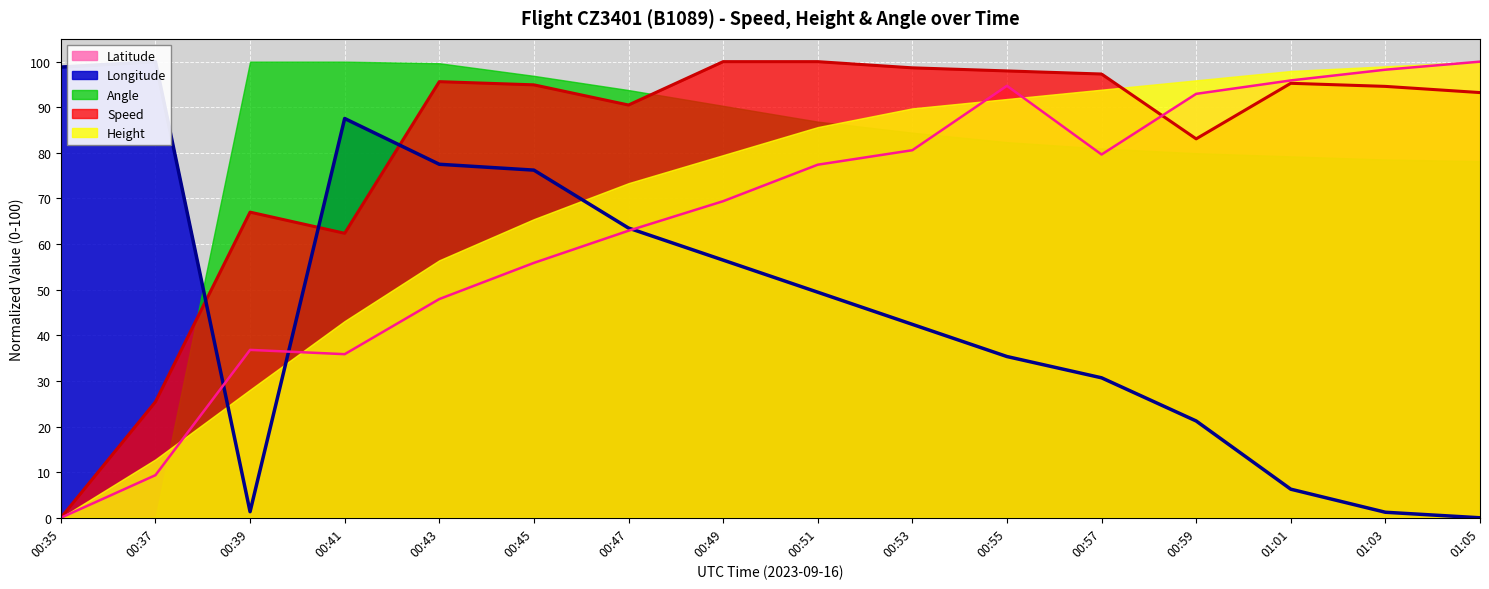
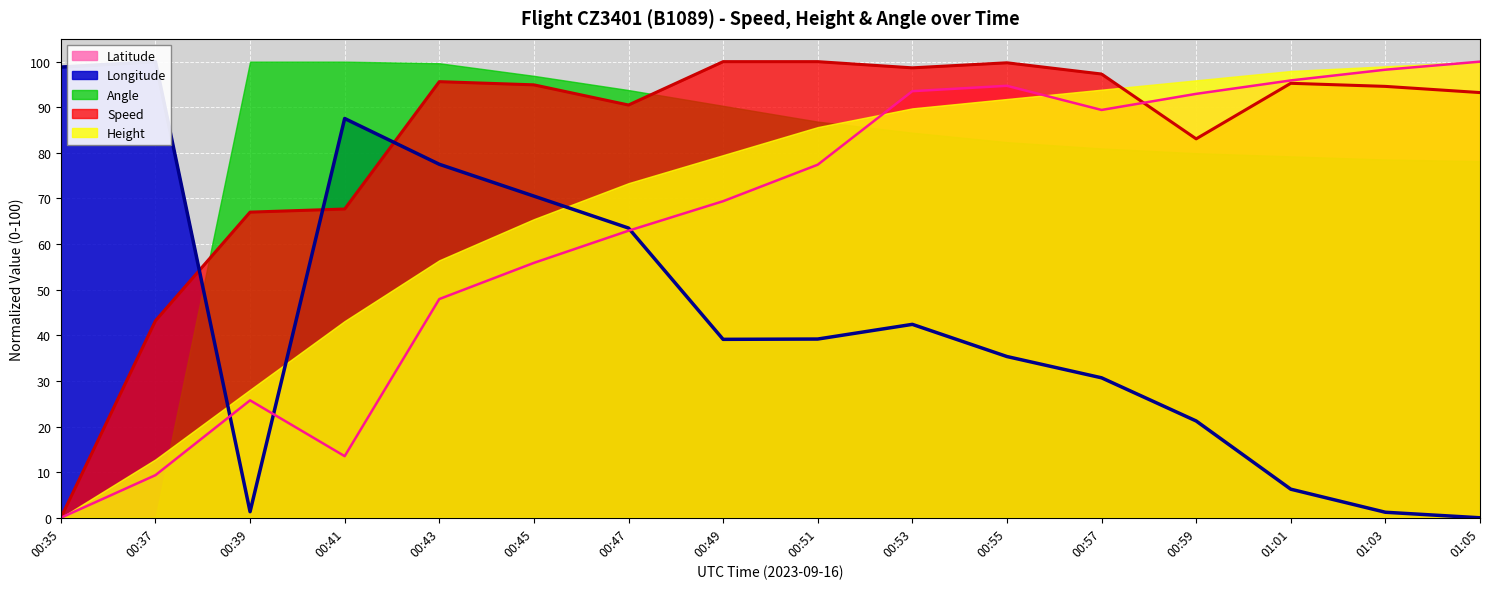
Speed, 00:37: 25 -> 43
Latitude, 00:39: 37 -> 26
Latitude, 00:41: 36 -> 14
Speed, 00:41: 62 -> 68
Longitude, 00:45: 76 -> 71
Longitude, 00:49: 56 -> 39
Longitude, 00:51: 49 -> 39
Latitude, 00:53: 81 -> 94
Speed, 00:55: 98 -> 100
Latitude, 00:57: 80 -> 89
